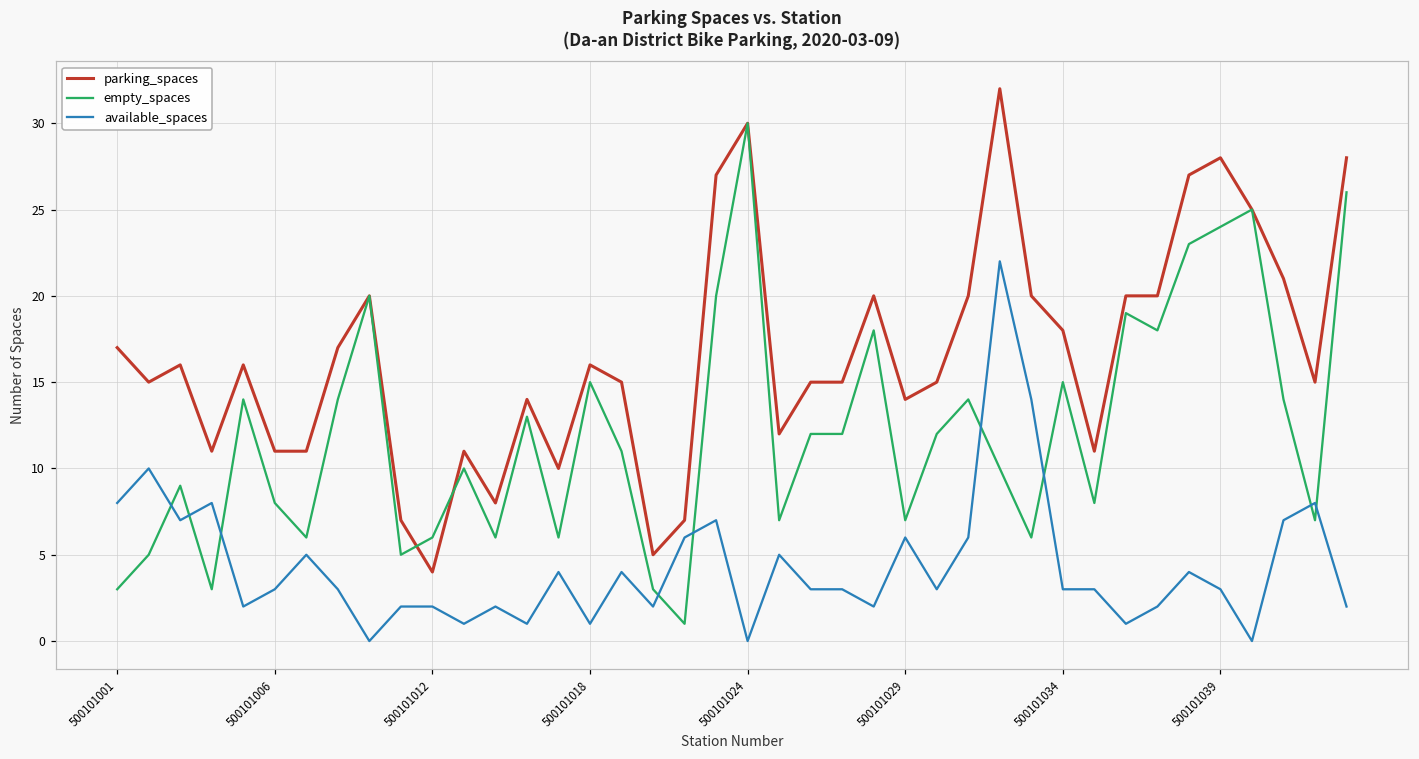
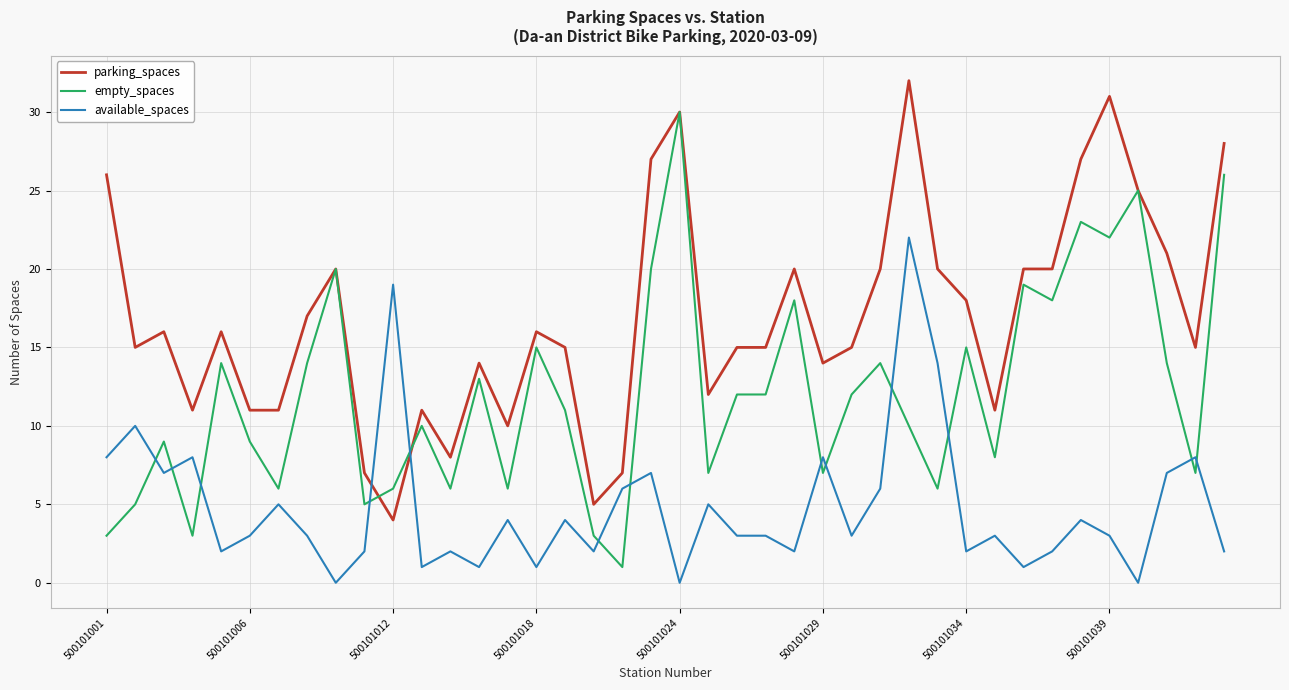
parking_spaces, 500101001: 17 -> 26
empty_spaces, 500101006: 8 -> 9
available_spaces, 500101012: 2 -> 19
available_spaces, 500101029: 6 -> 8
available_spaces, 500101034: 3 -> 2
parking_spaces, 500101039: 28 -> 31
empty_spaces, 500101039: 24 -> 22
